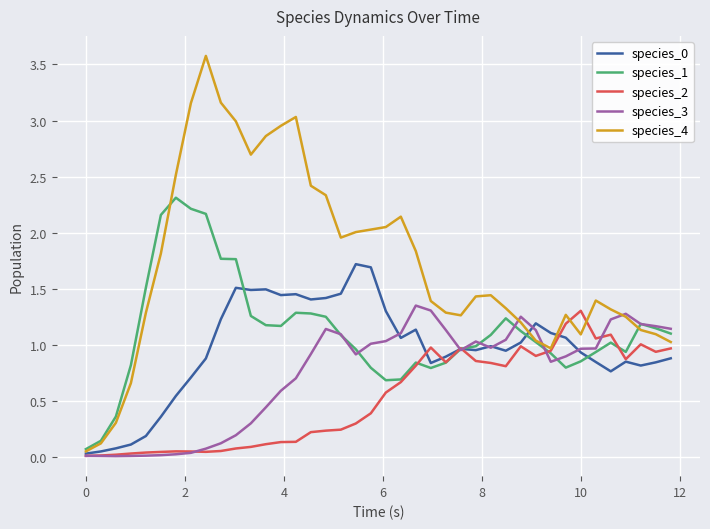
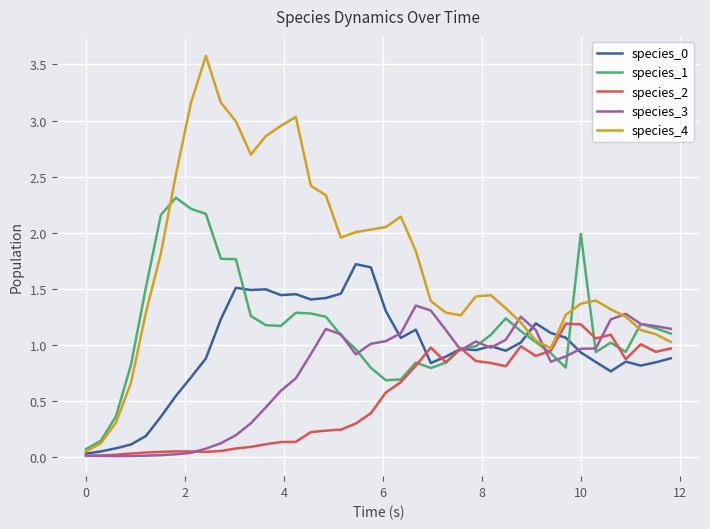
species_1, 10: 0.85 -> 1.99
species_2, 10: 1.30 -> 1.18
species_4, 10: 1.09 -> 1.37
